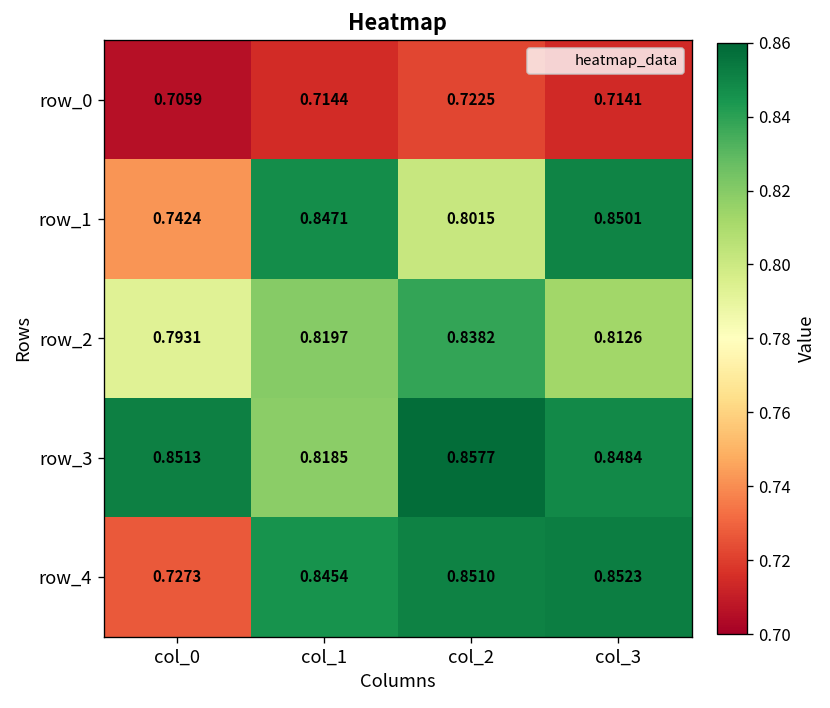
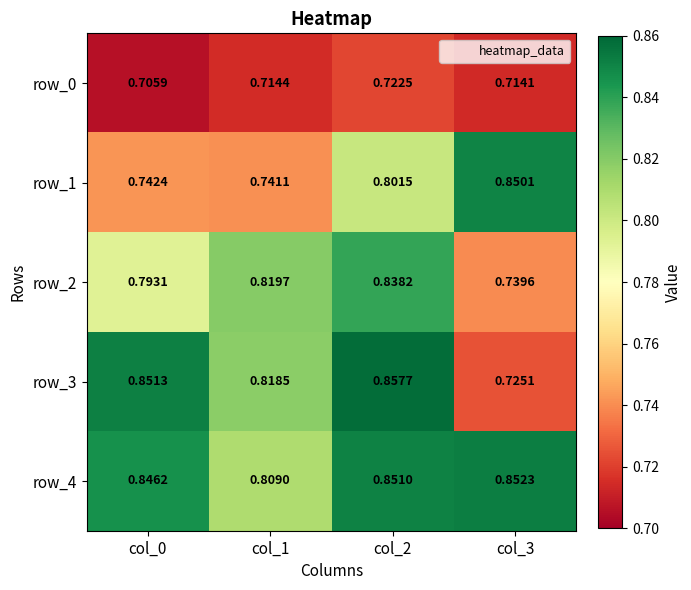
row_1, col_1: 0.8471 -> 0.7411
row_2, col_3: 0.8126 -> 0.7396
row_3, col_3: 0.8484 -> 0.7251
row_4, col_0: 0.7273 -> 0.8462
row_4, col_1: 0.8454 -> 0.8090
